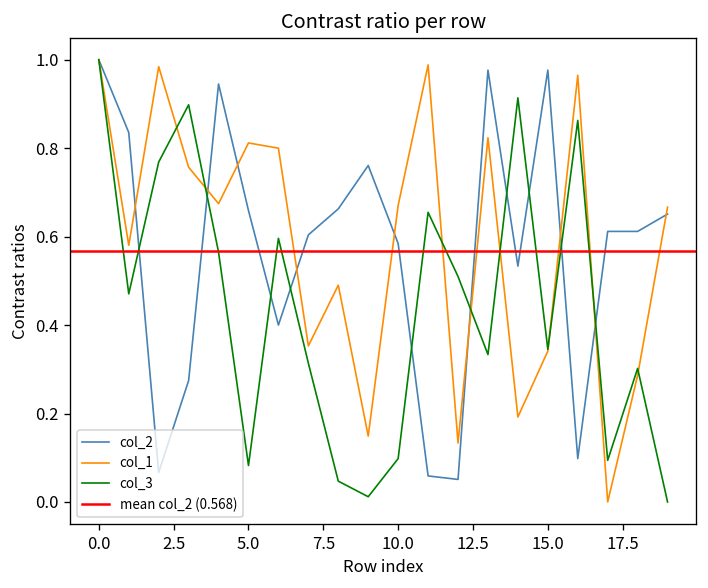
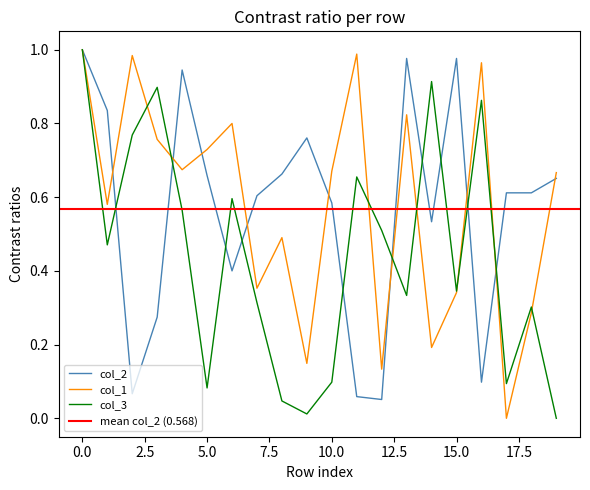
col_1, 5.0: 0.81 -> 0.73
